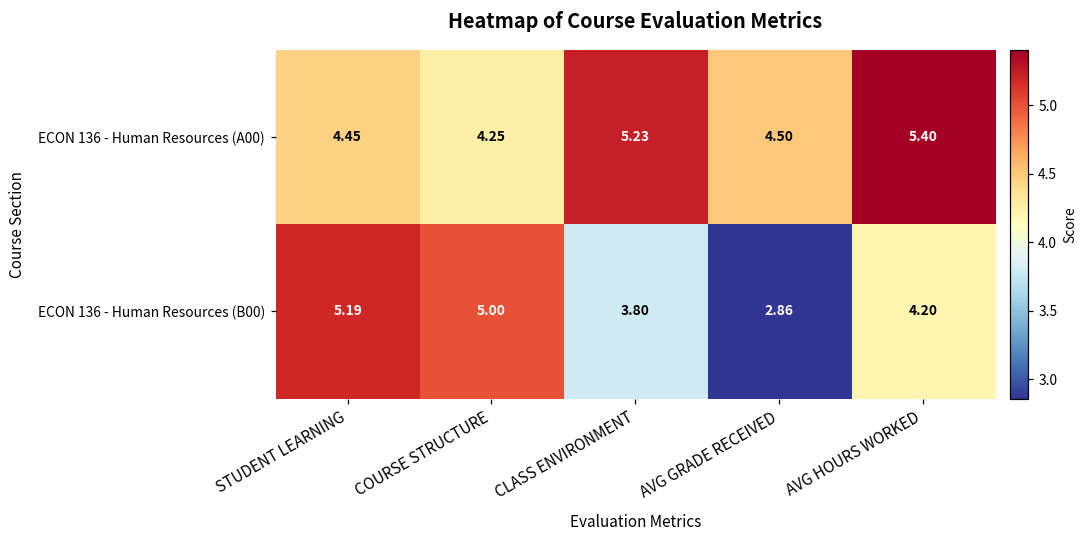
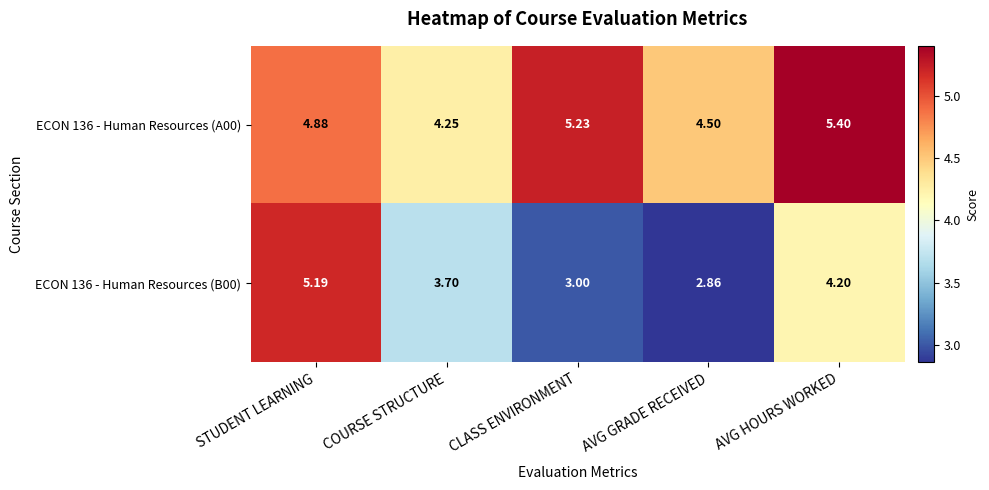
ECON 136 - Human Resources (A00), STUDENT LEARNING: 4.45 -> 4.88
ECON 136 - Human Resources (B00), COURSE STRUCTURE: 5.00 -> 3.70
ECON 136 - Human Resources (B00), CLASS ENVIRONMENT: 3.80 -> 3.00
